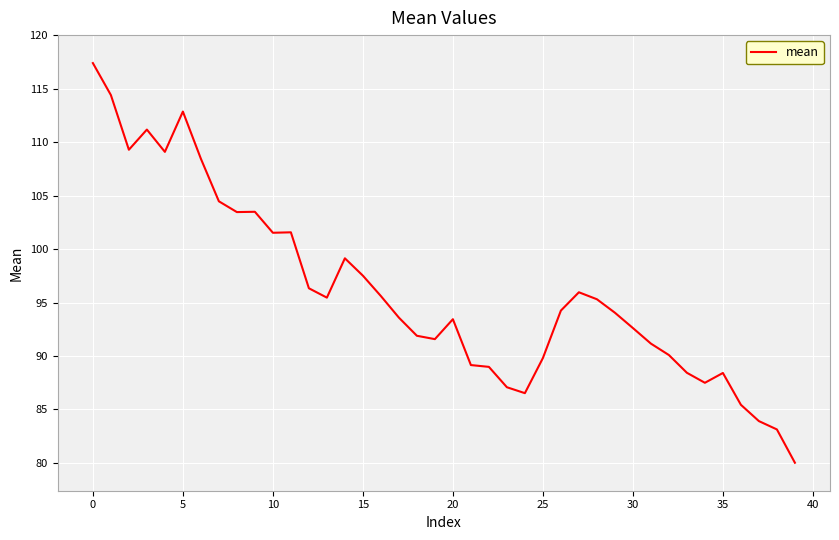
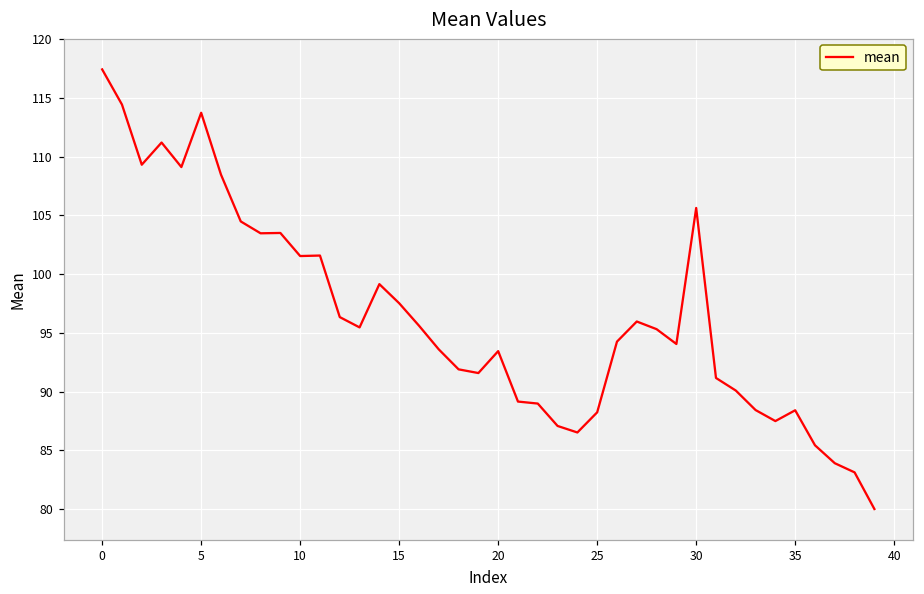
5: 112.9 -> 113.7
25: 89.8 -> 88.2
30: 92.6 -> 105.6
